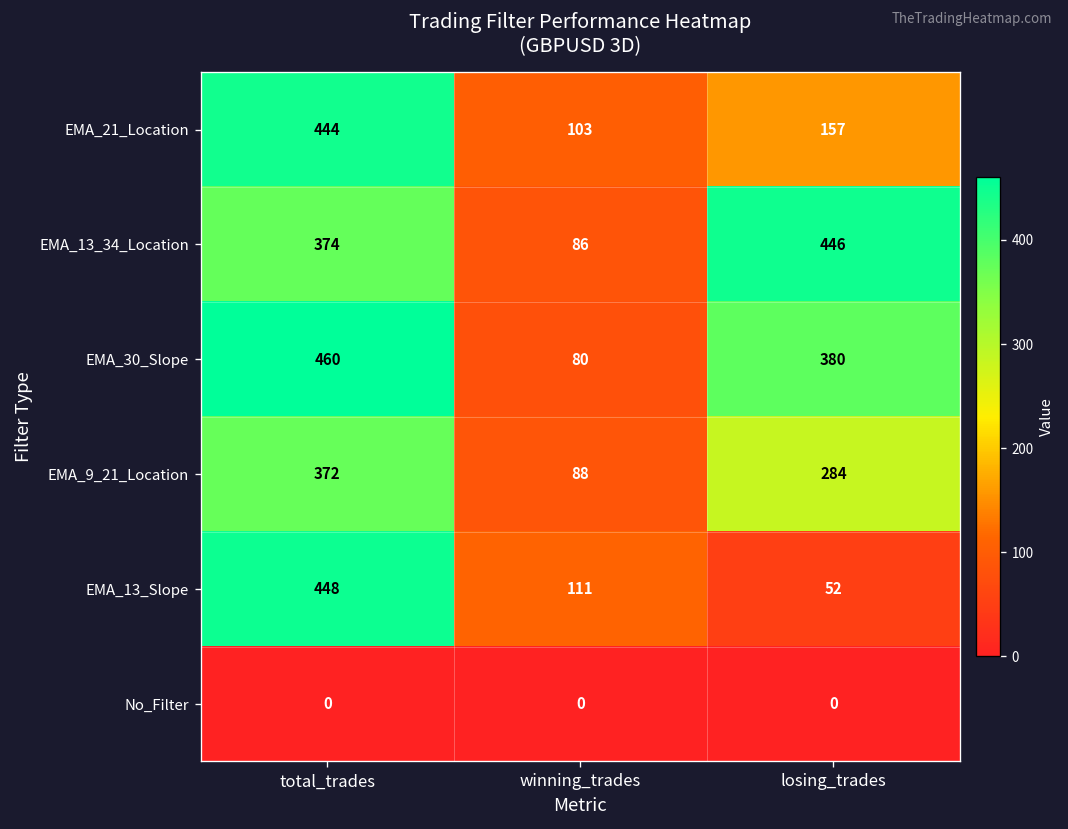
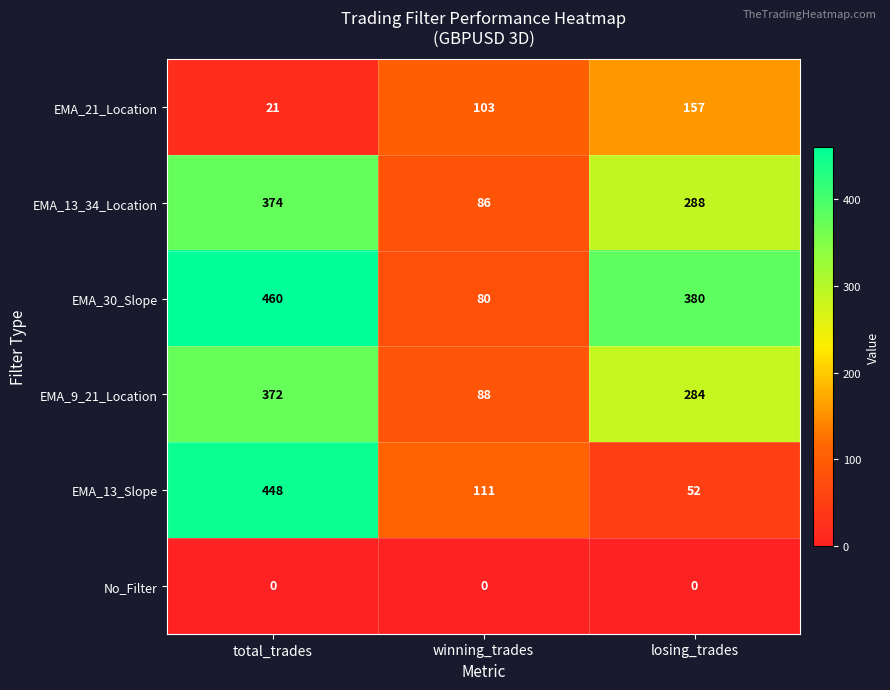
EMA_21_Location, total_trades: 444 -> 21
EMA_13_34_Location, losing_trades: 446 -> 288
